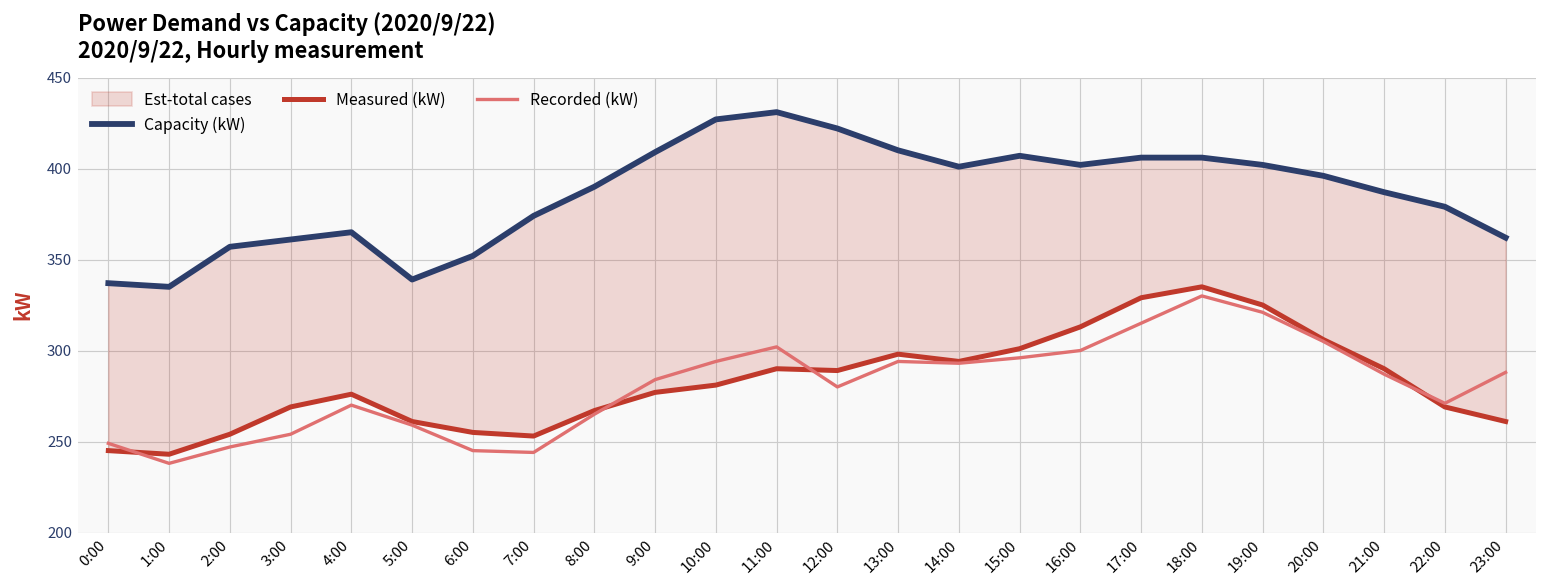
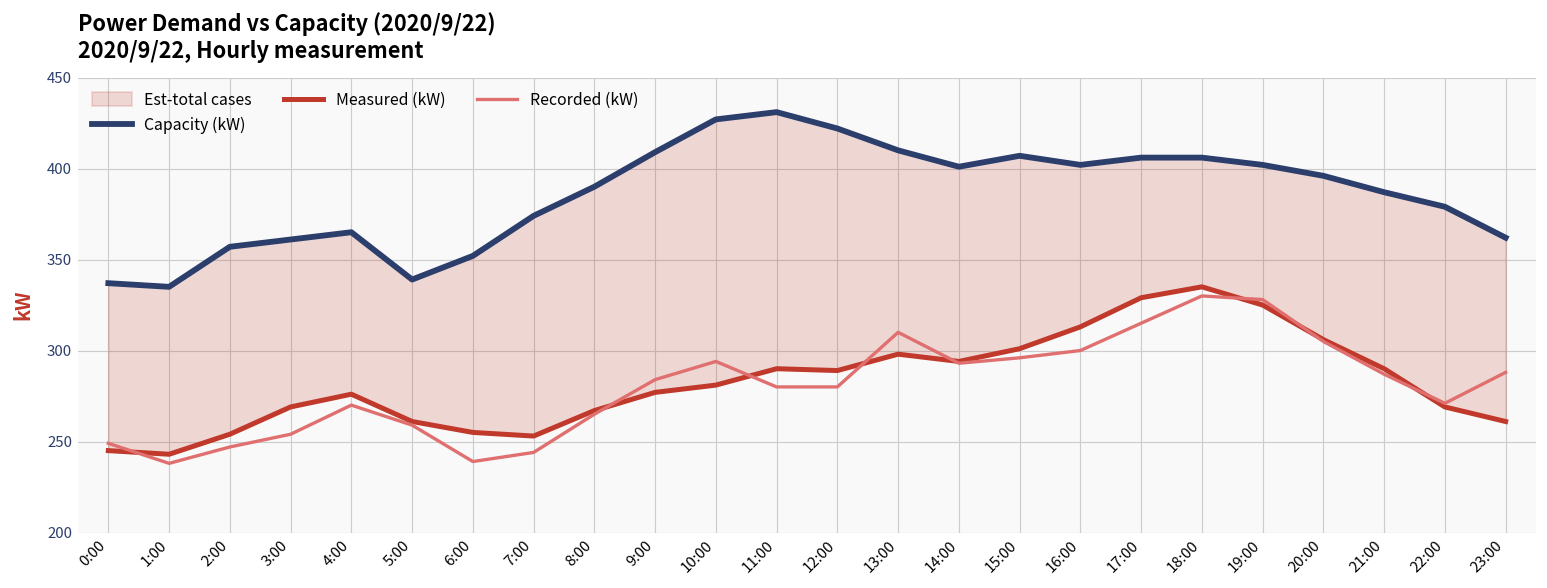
Recorded (kW), 6:00: 245 -> 239
Recorded (kW), 11:00: 302 -> 280
Recorded (kW), 13:00: 294 -> 310
Recorded (kW), 19:00: 321 -> 328
